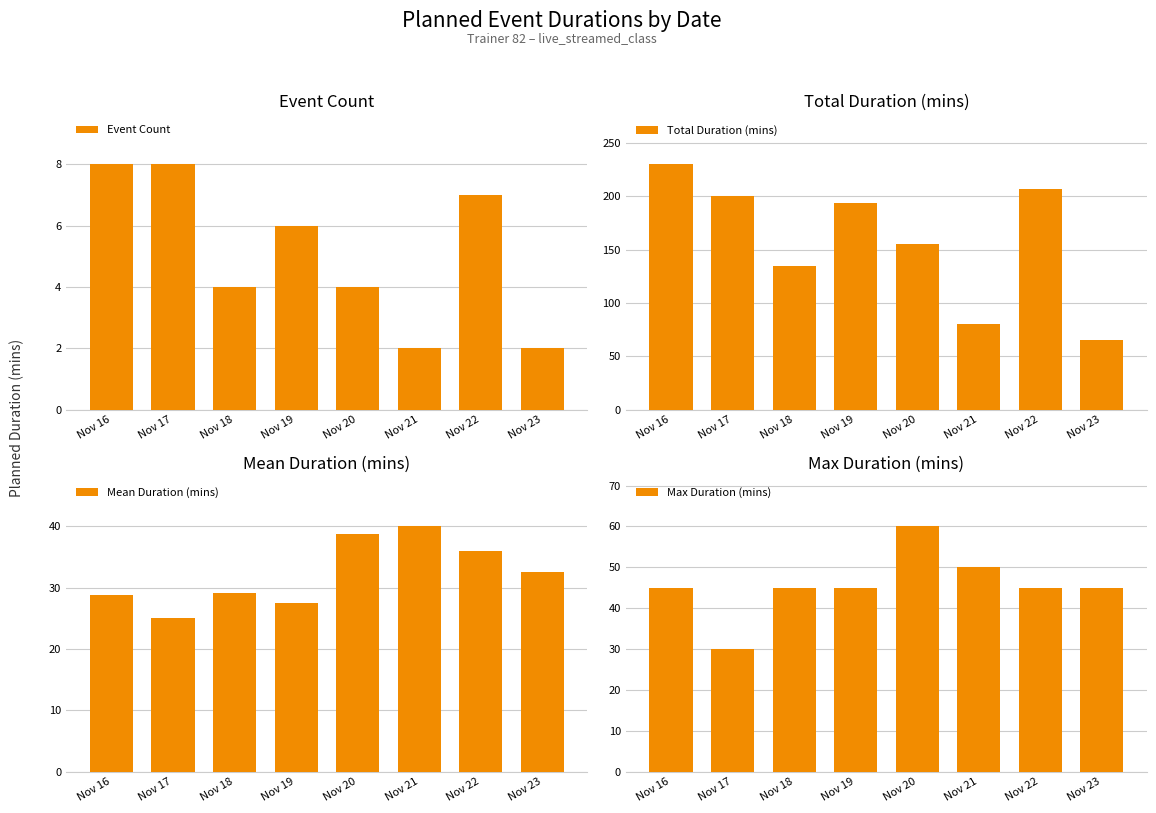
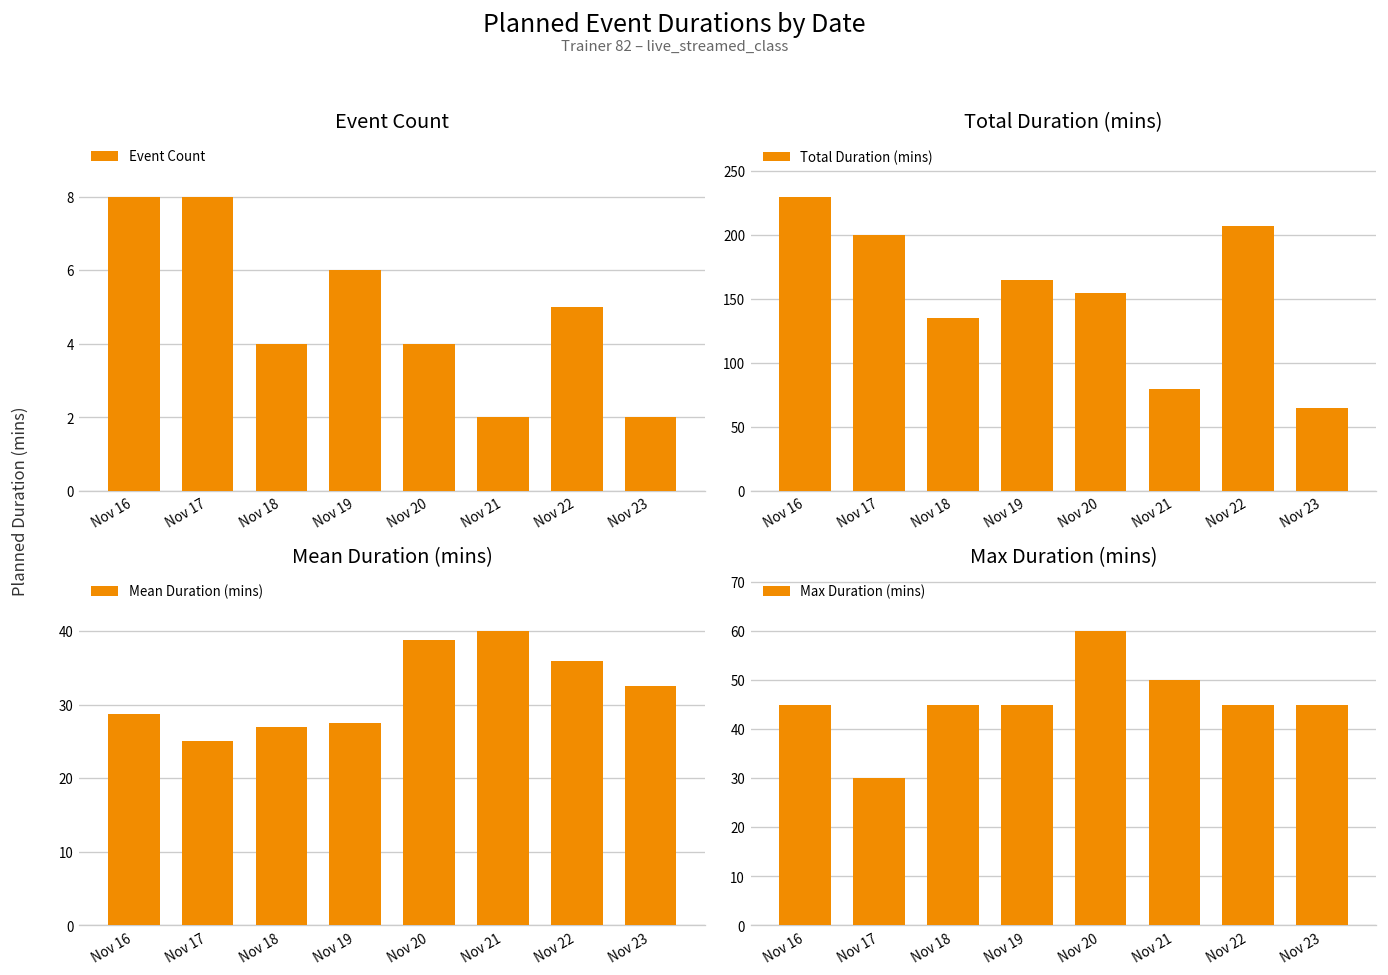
Event Count, Nov 22: 7 -> 5
Total Duration (mins), Nov 19: 194 -> 165
Mean Duration (mins), Nov 18: 29 -> 27
